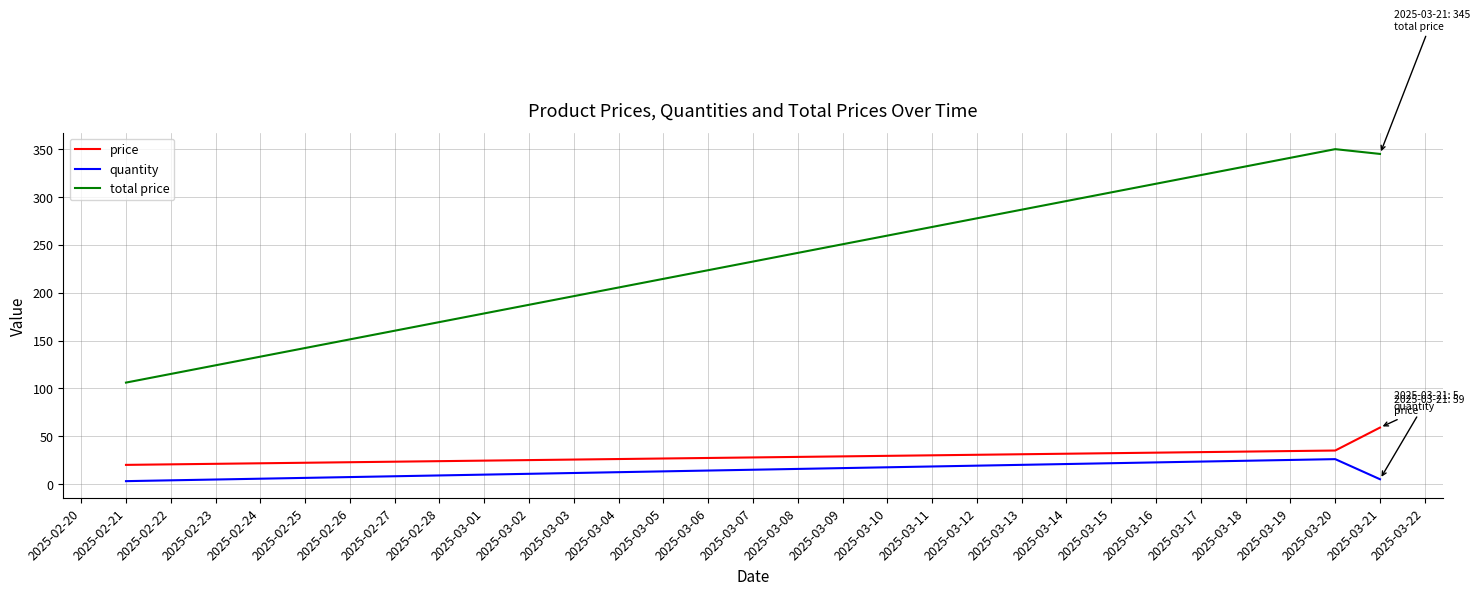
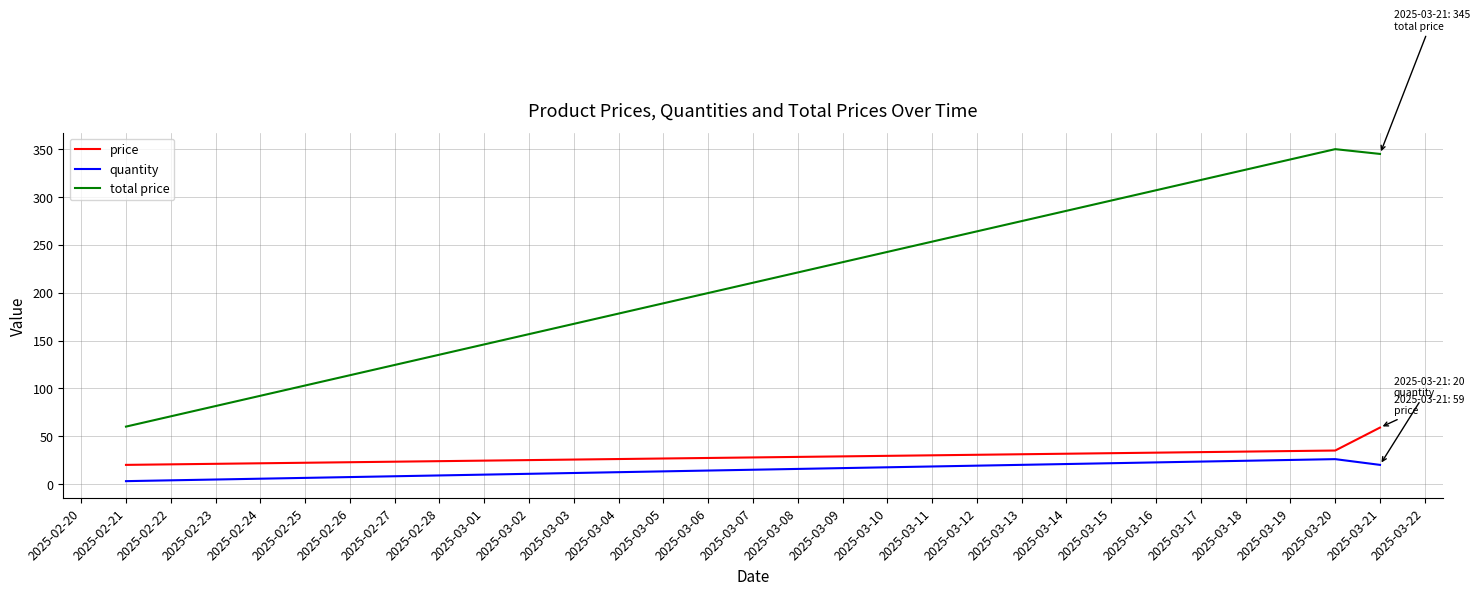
total price, 2025-02-21: 110 -> 60
quantity, 2025-03-21: 5 -> 20
